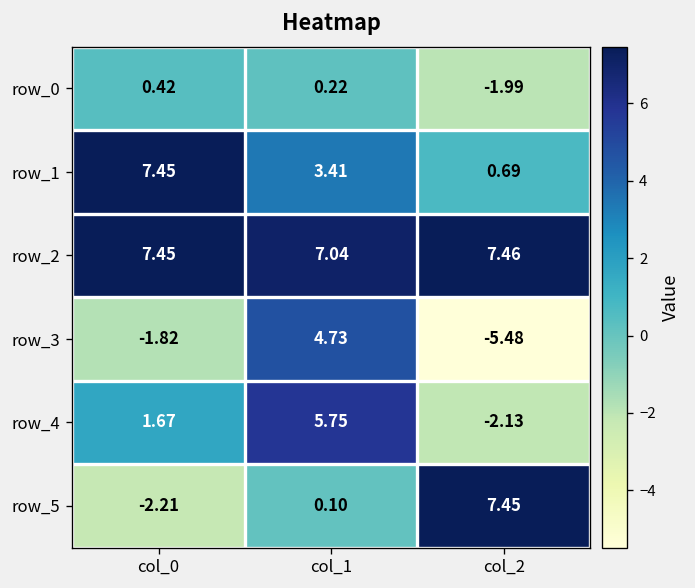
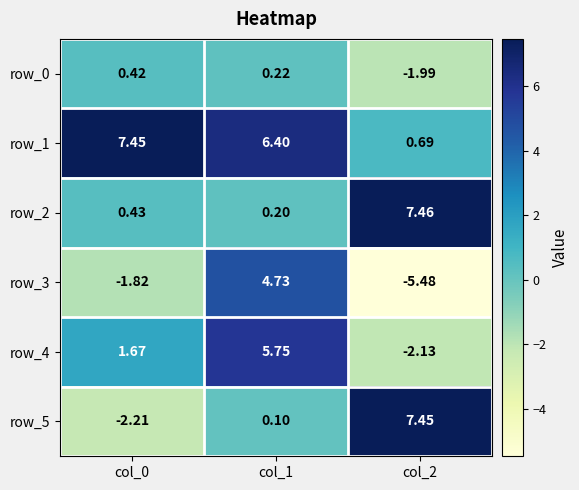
row_1, col_1: 3.41 -> 6.40
row_2, col_0: 7.45 -> 0.43
row_2, col_1: 7.04 -> 0.20
